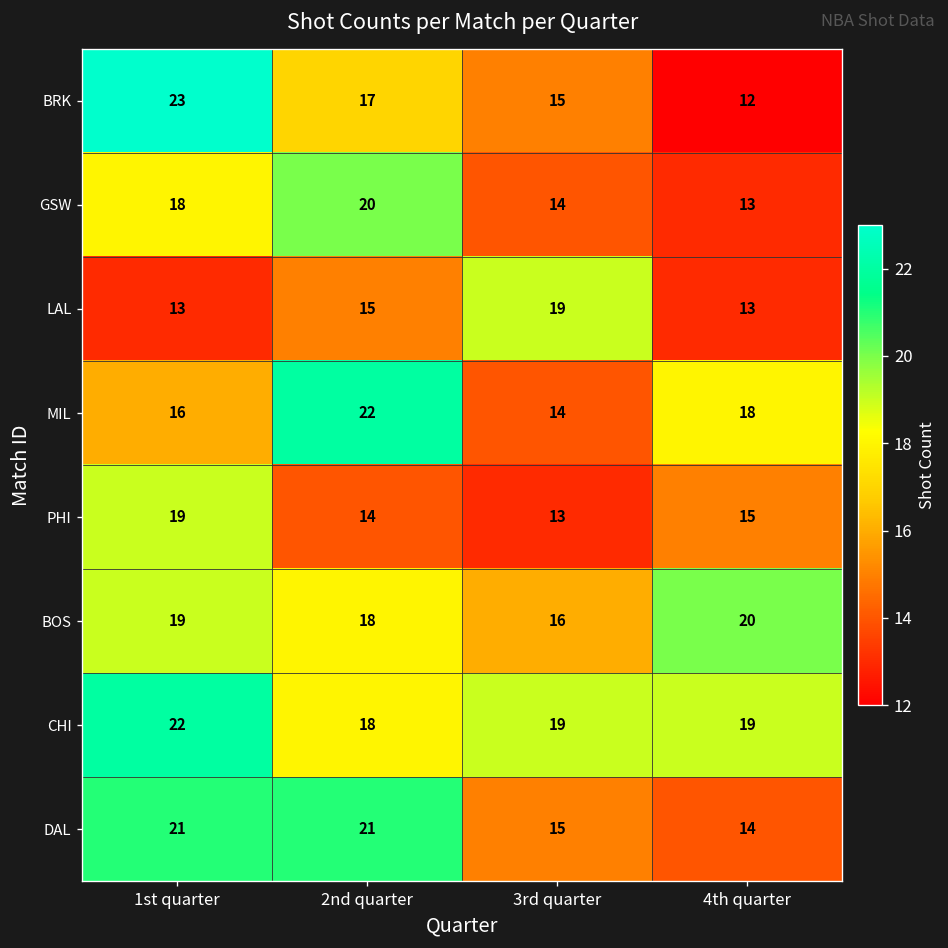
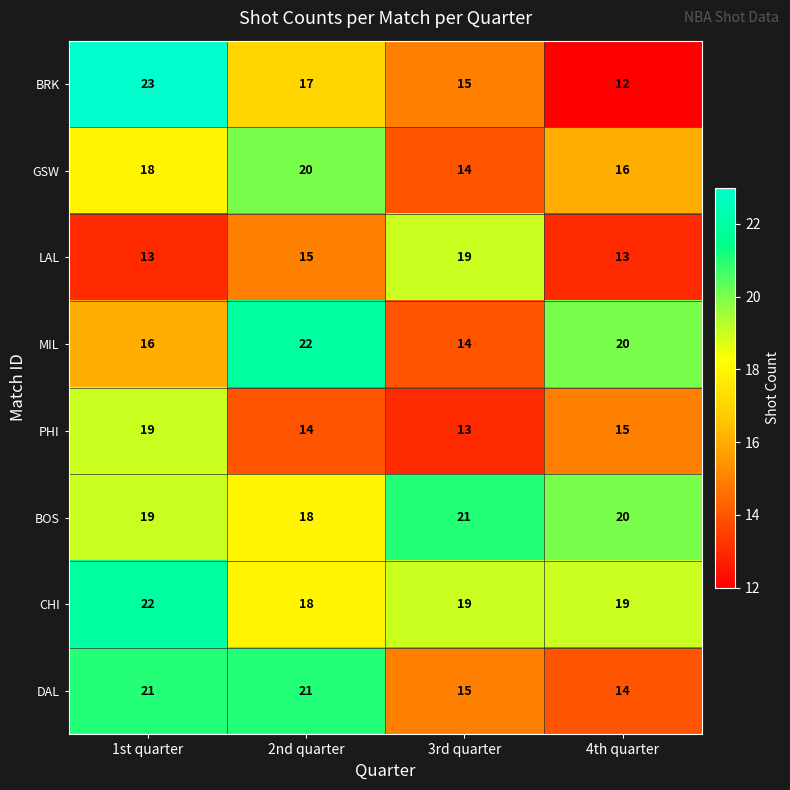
GSW, 4th quarter: 13 -> 16
MIL, 4th quarter: 18 -> 20
BOS, 3rd quarter: 16 -> 21
